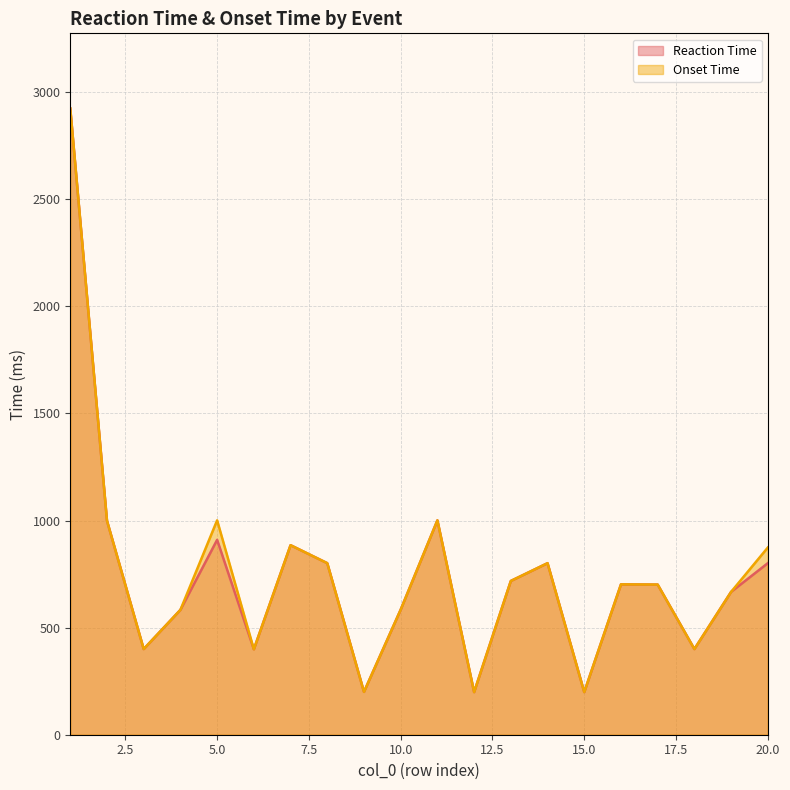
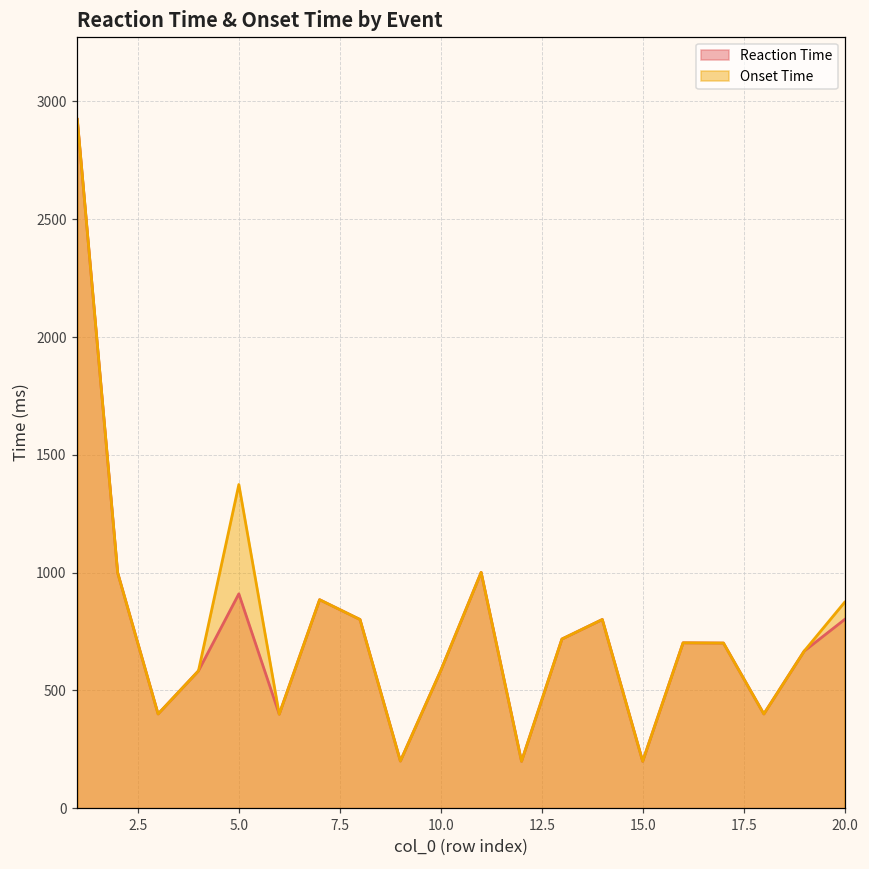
Onset Time, 5.0: 1000 -> 1370
